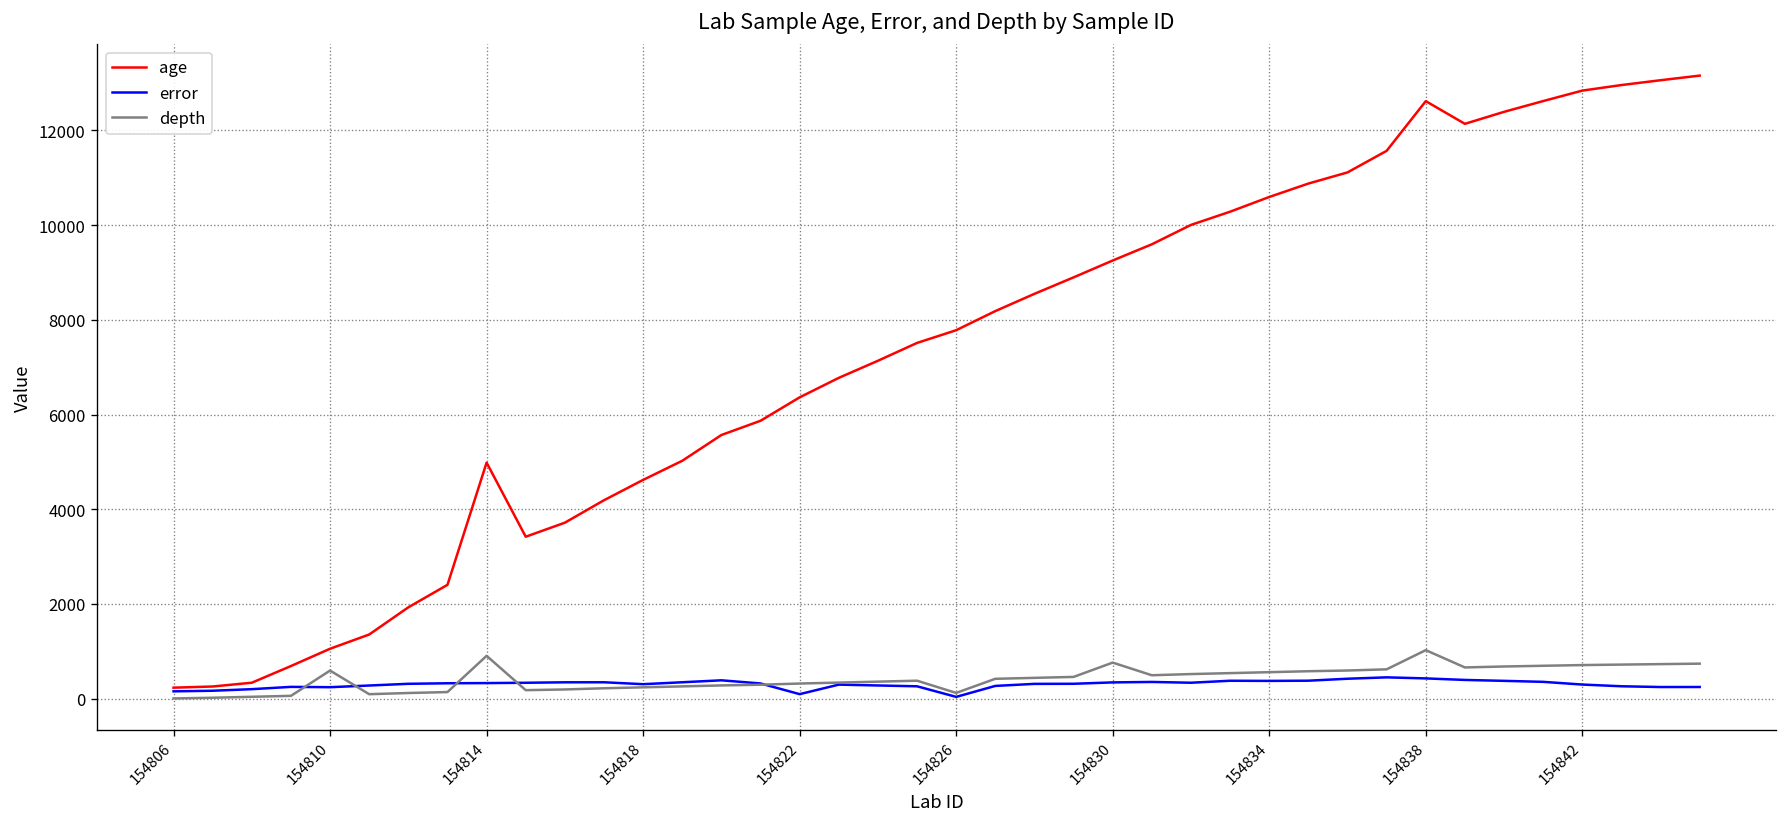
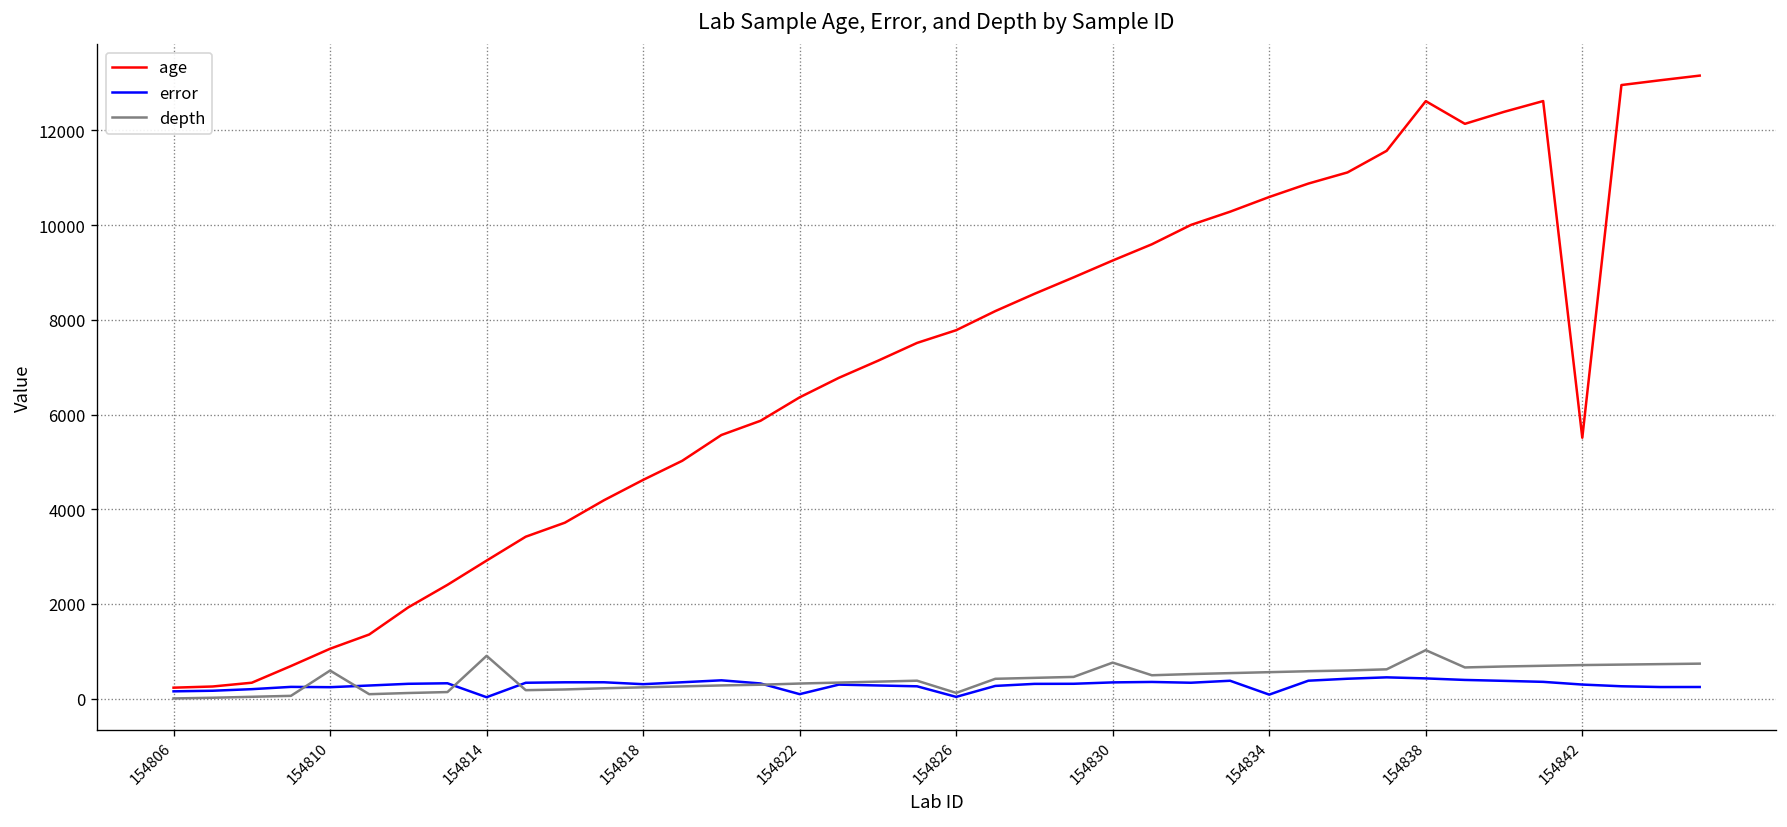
age, 154814: 5000 -> 2900
error, 154814: 300 -> 0
error, 154834: 400 -> 100
age, 154842: 12800 -> 5500
